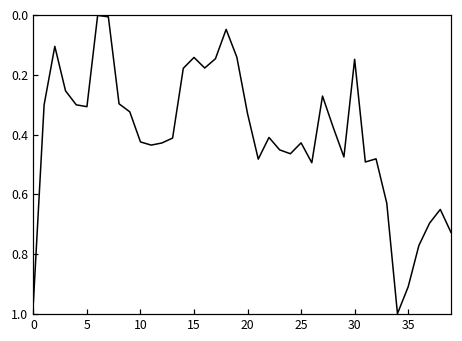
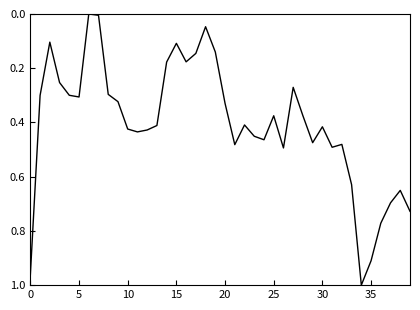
15: 0.14 -> 0.11
25: 0.43 -> 0.38
30: 0.15 -> 0.42
